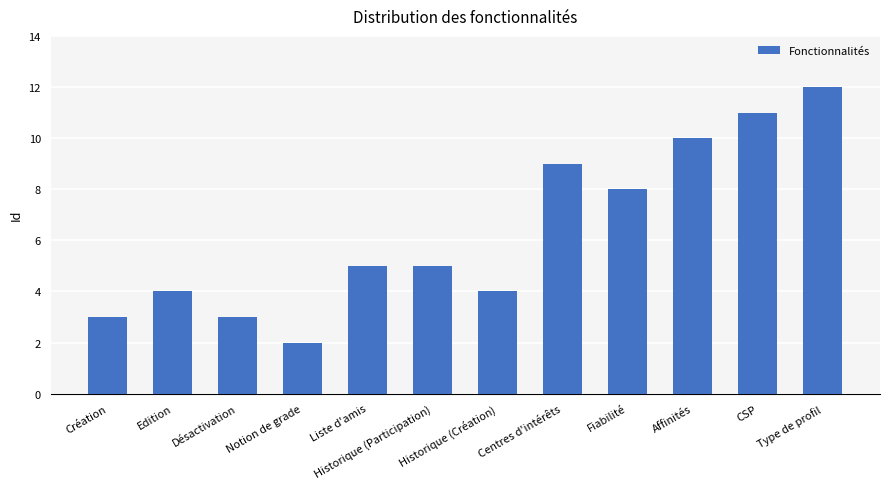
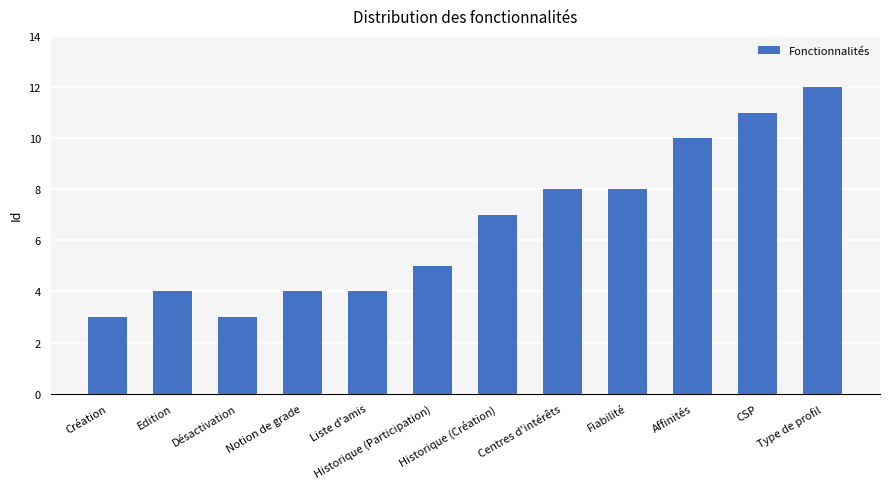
Notion de grade: 2 -> 4
Liste d'amis: 5 -> 4
Historique (Création): 4 -> 7
Centres d'intérêts: 9 -> 8
